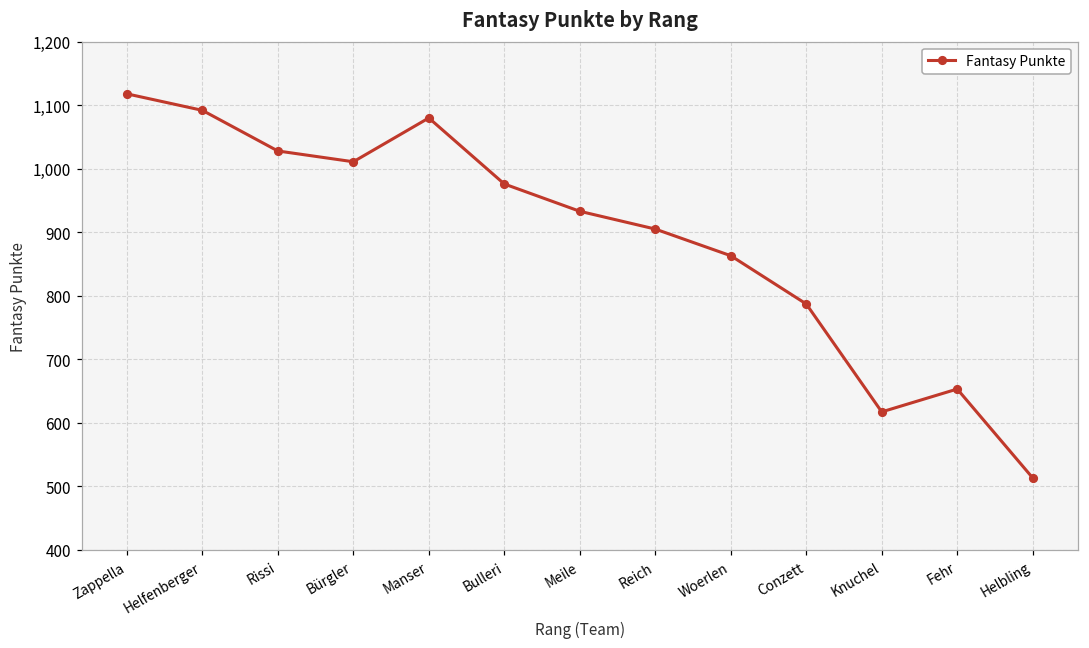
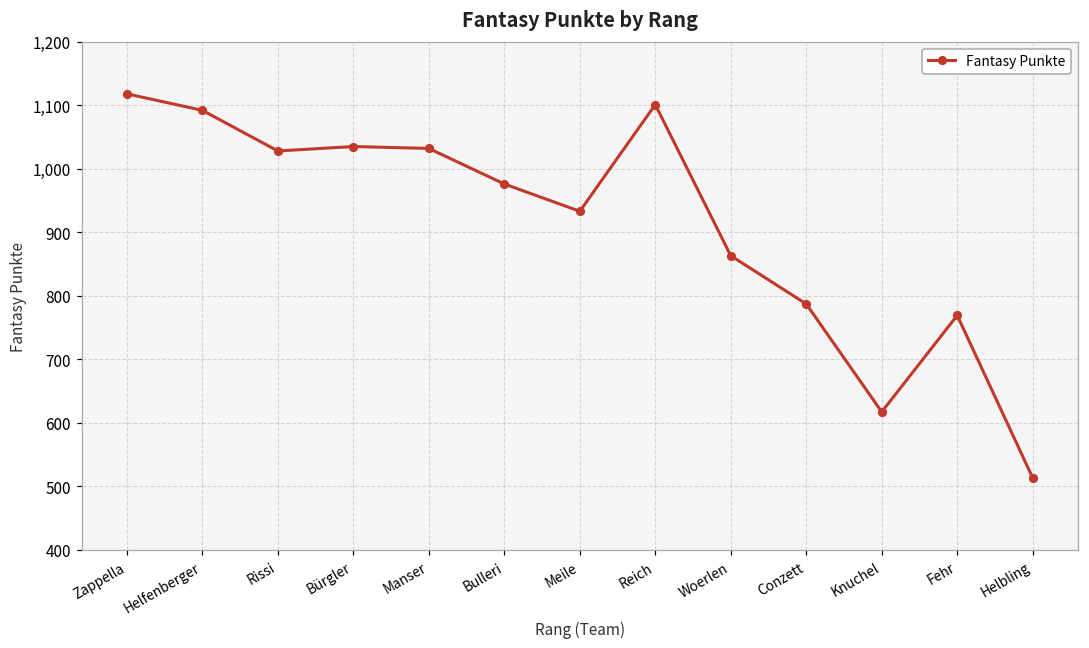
Bürgler: 1,010 -> 1,040
Manser: 1,080 -> 1,030
Reich: 910 -> 1,100
Fehr: 650 -> 770
